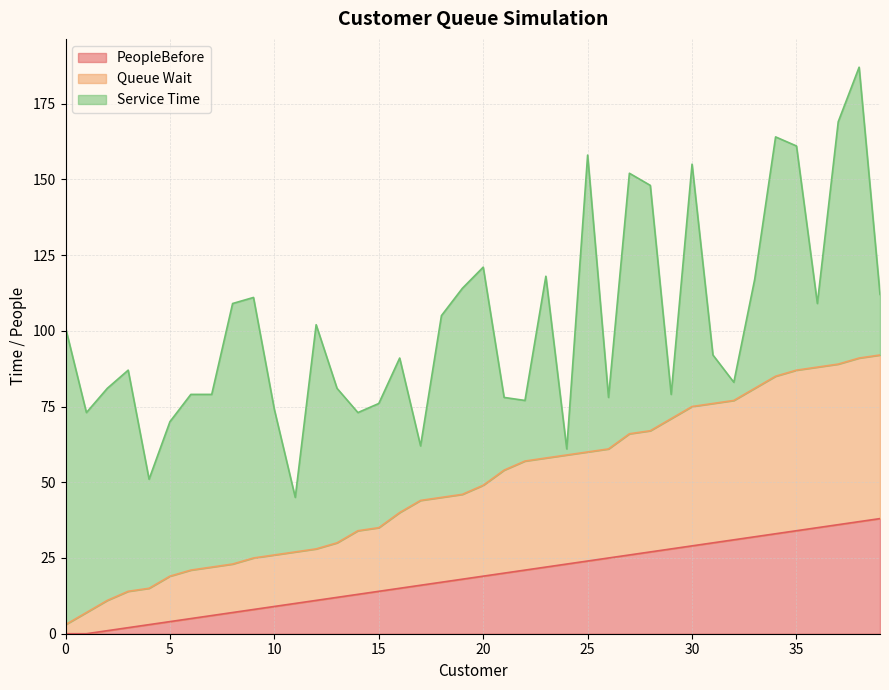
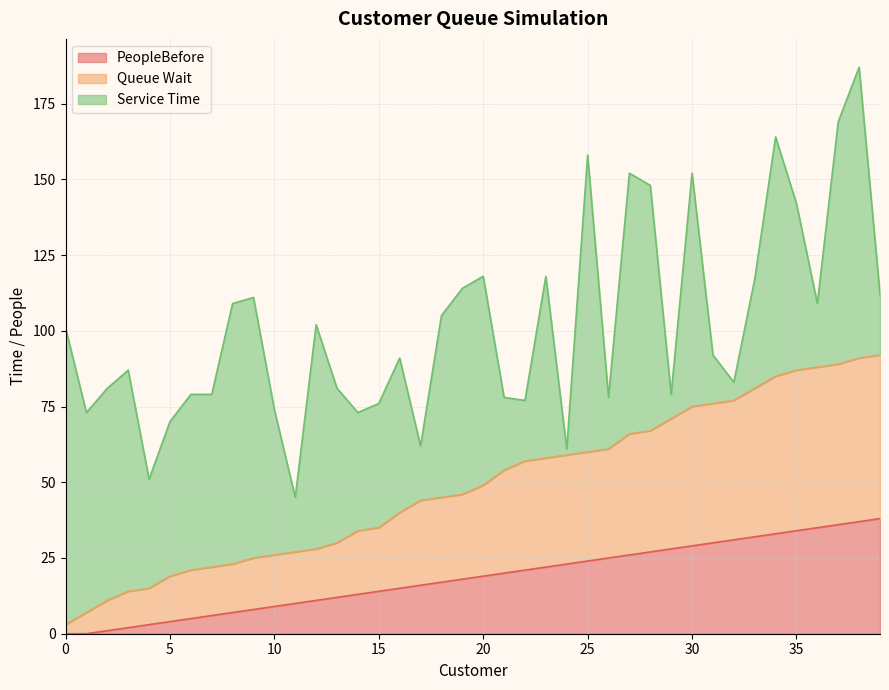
Service Time, 20: 72 -> 69
Service Time, 30: 80 -> 77
Service Time, 35: 74 -> 55
